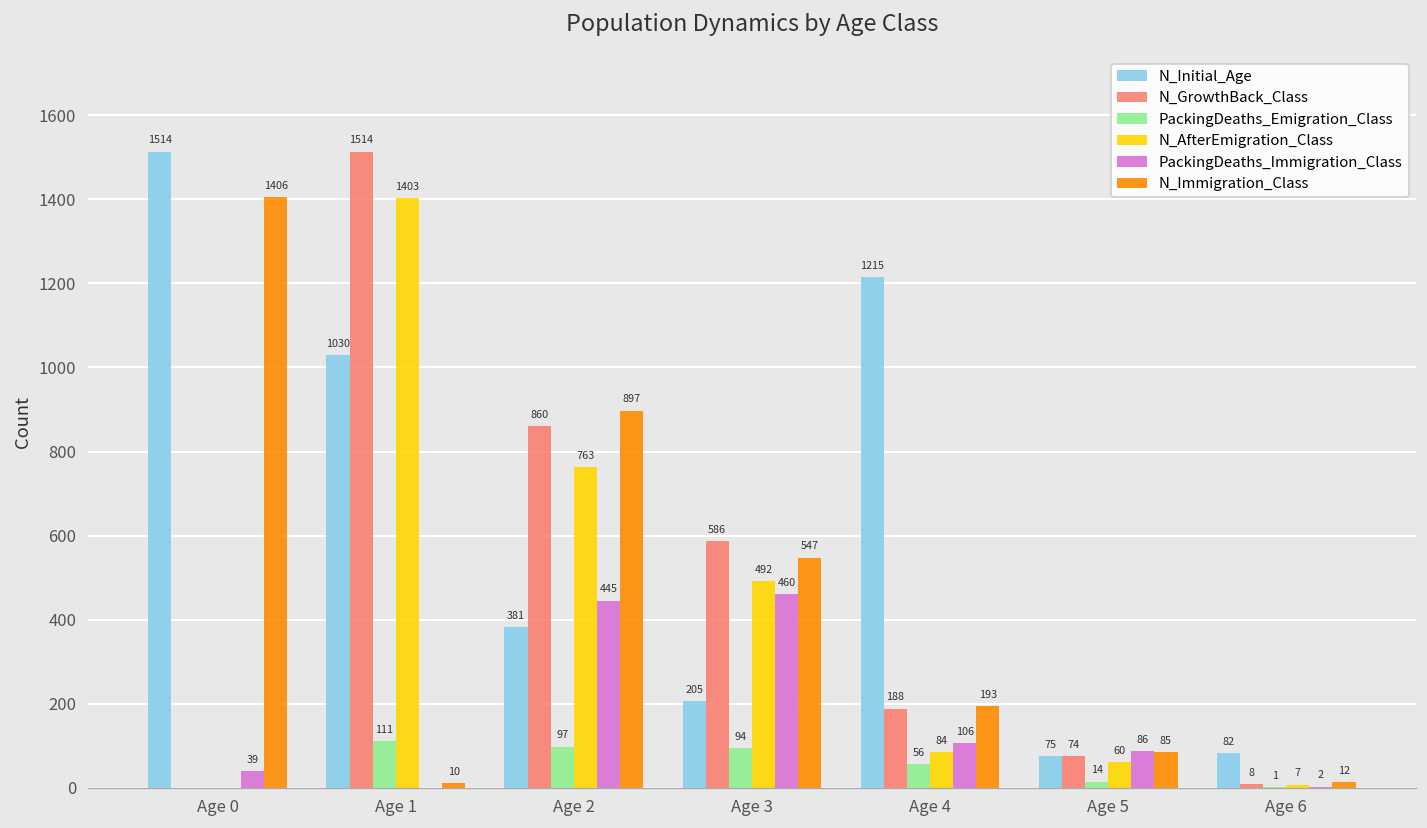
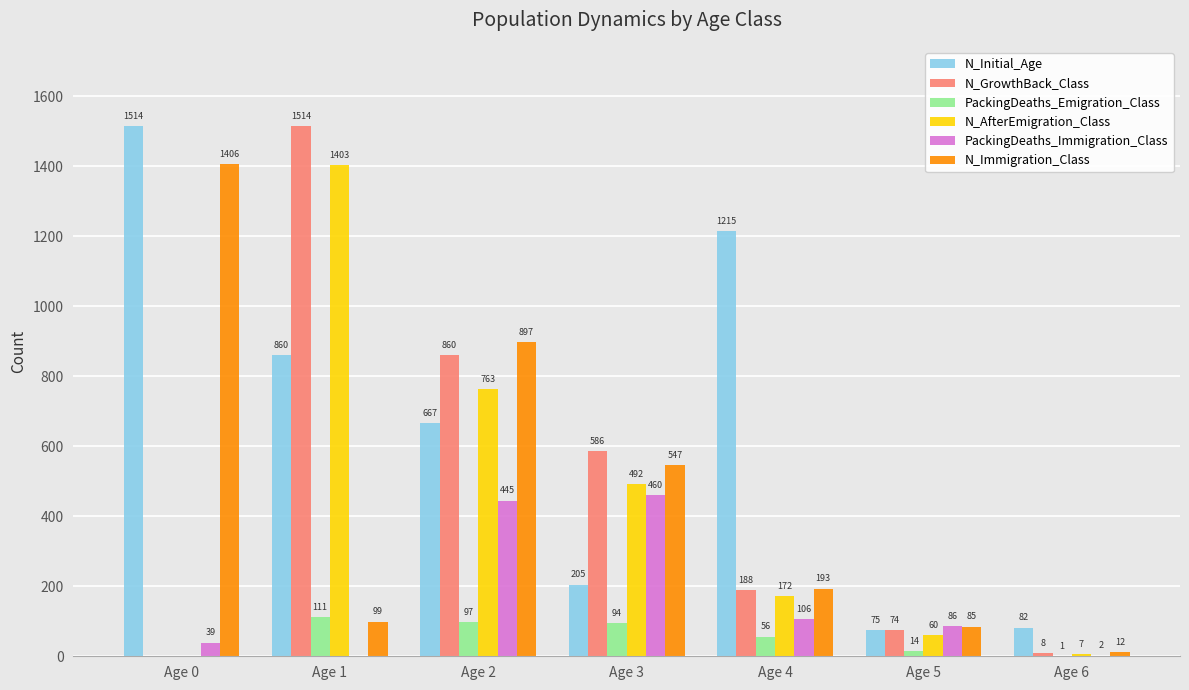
N_Initial_Age, Age 1: 1030 -> 860
N_Immigration_Class, Age 1: 10 -> 99
N_Initial_Age, Age 2: 381 -> 667
N_AfterEmigration_Class, Age 4: 84 -> 172
